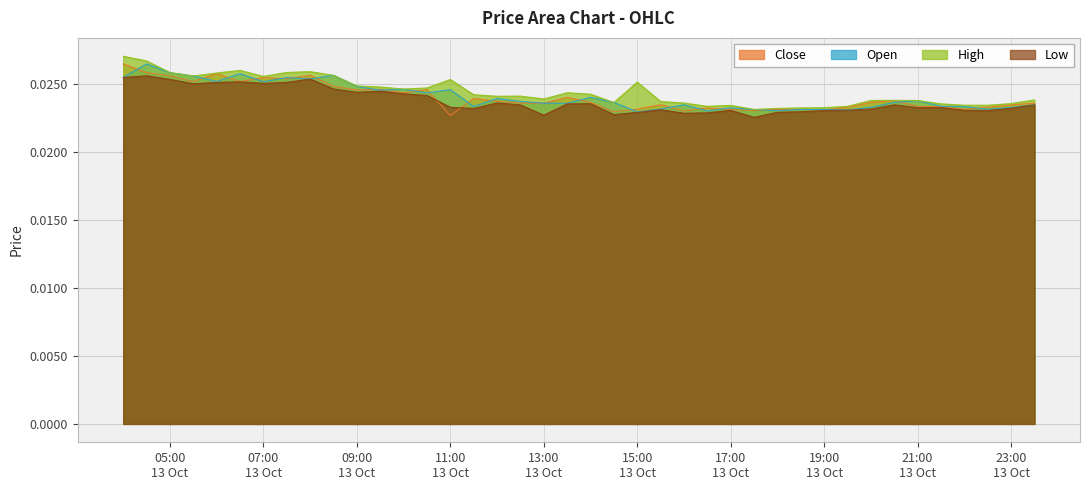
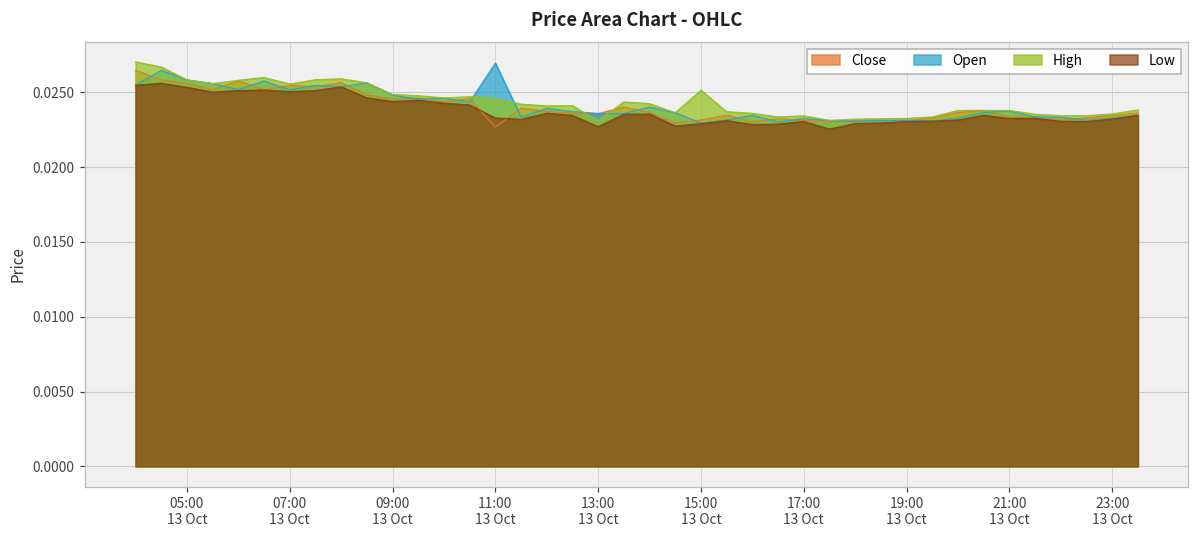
Open, 11:00 13 Oct: 0.0246 -> 0.0270
High, 11:00 13 Oct: 0.0253 -> 0.0246
High, 13:00 13 Oct: 0.0239 -> 0.0231
